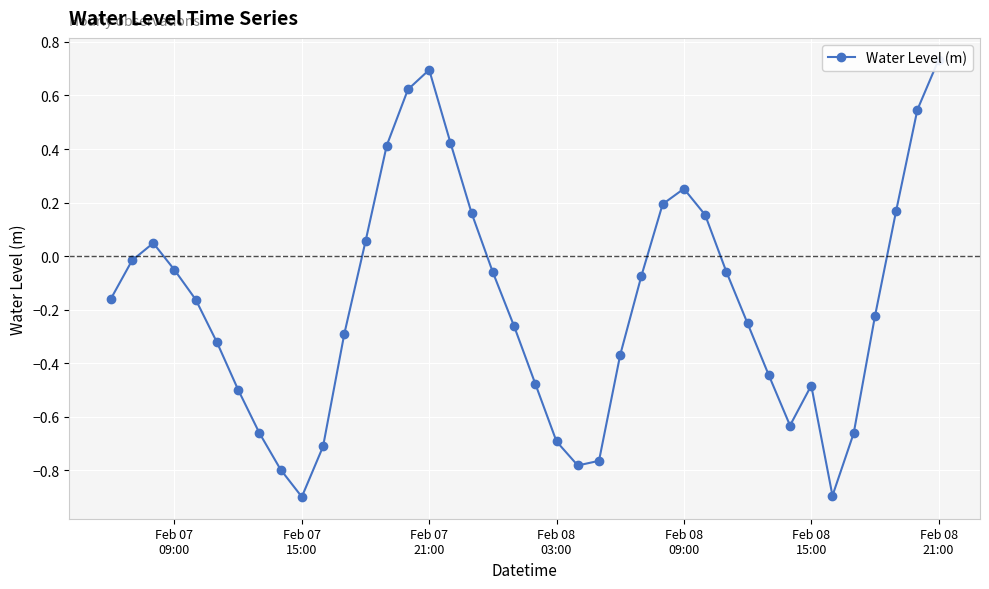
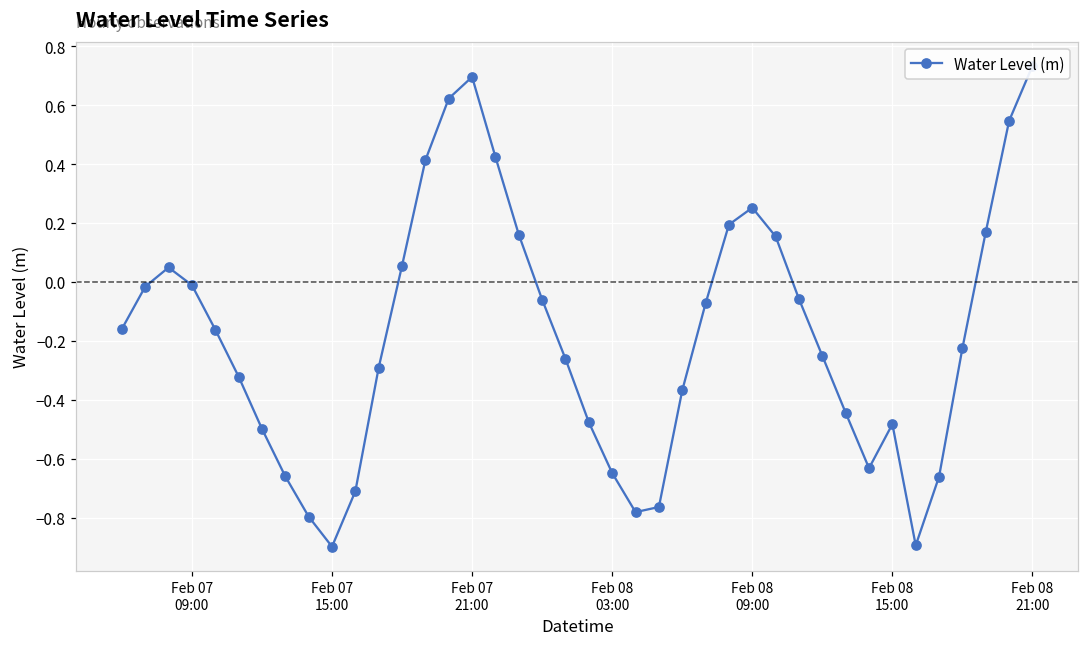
Feb 07 09:00: -0.05 -> -0.01
Feb 08 03:00: -0.69 -> -0.65
